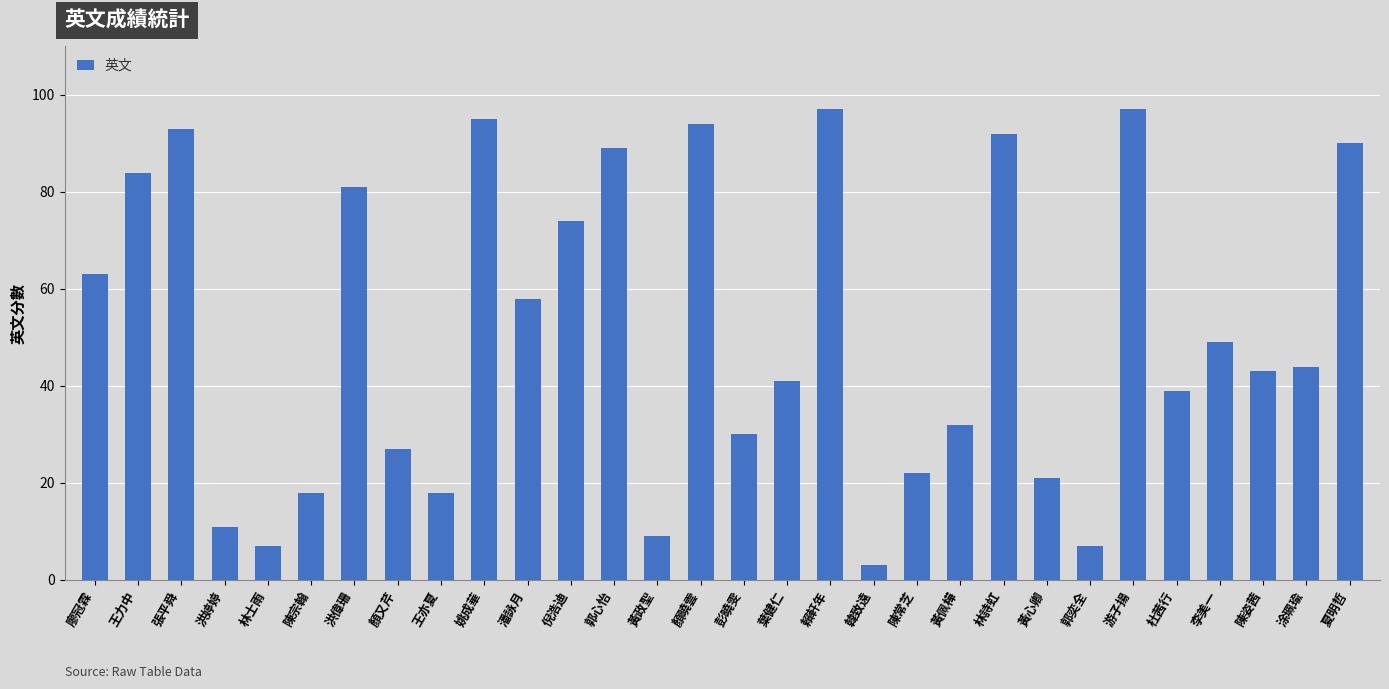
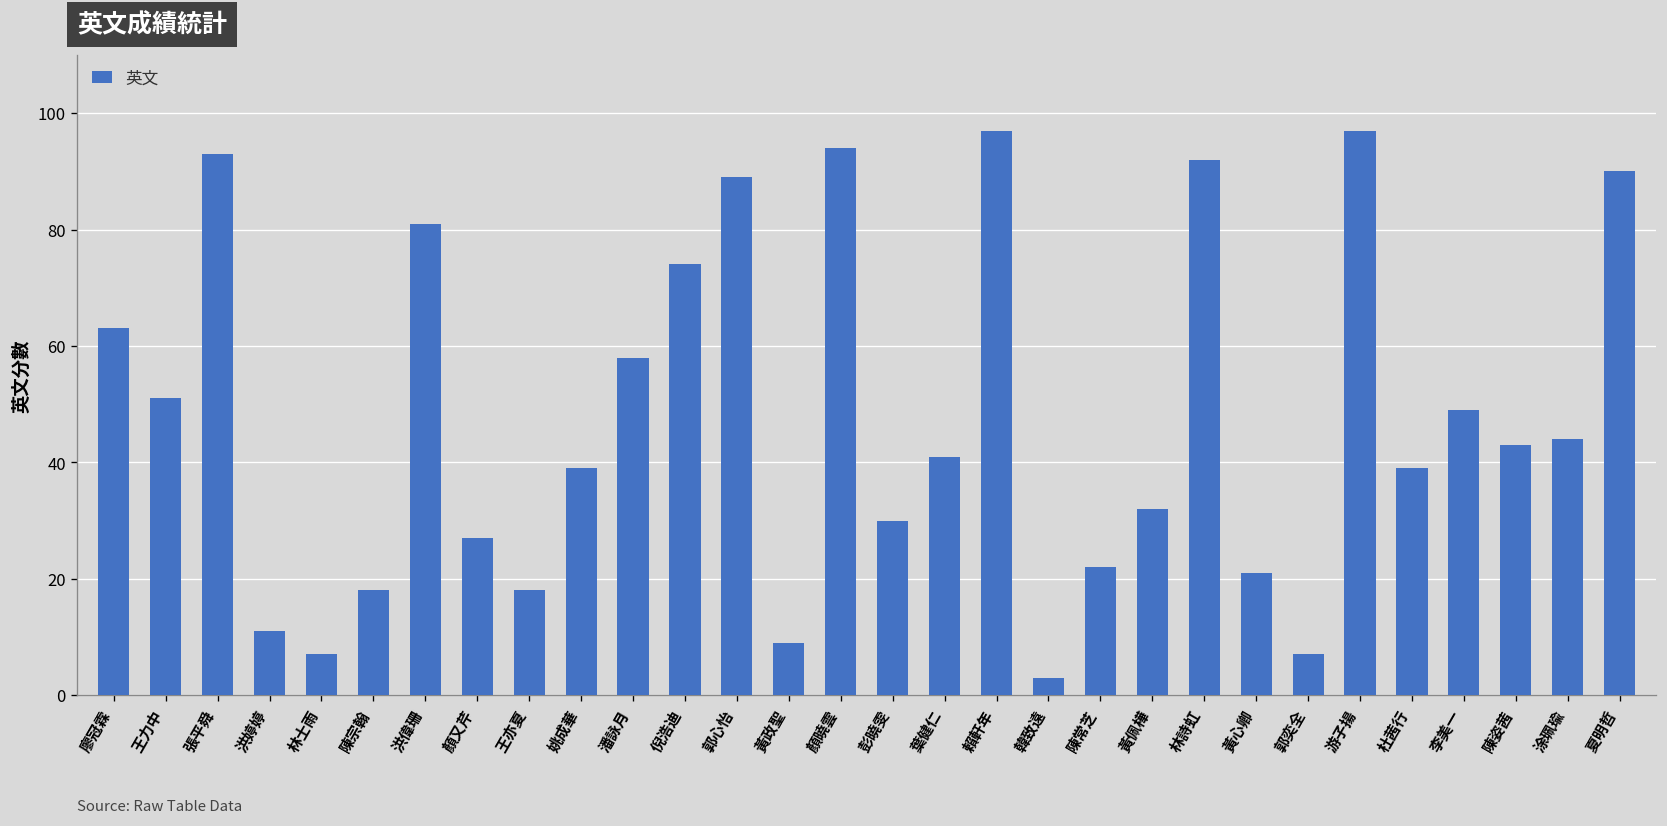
王力中: 84 -> 51
姚成華: 95 -> 39
